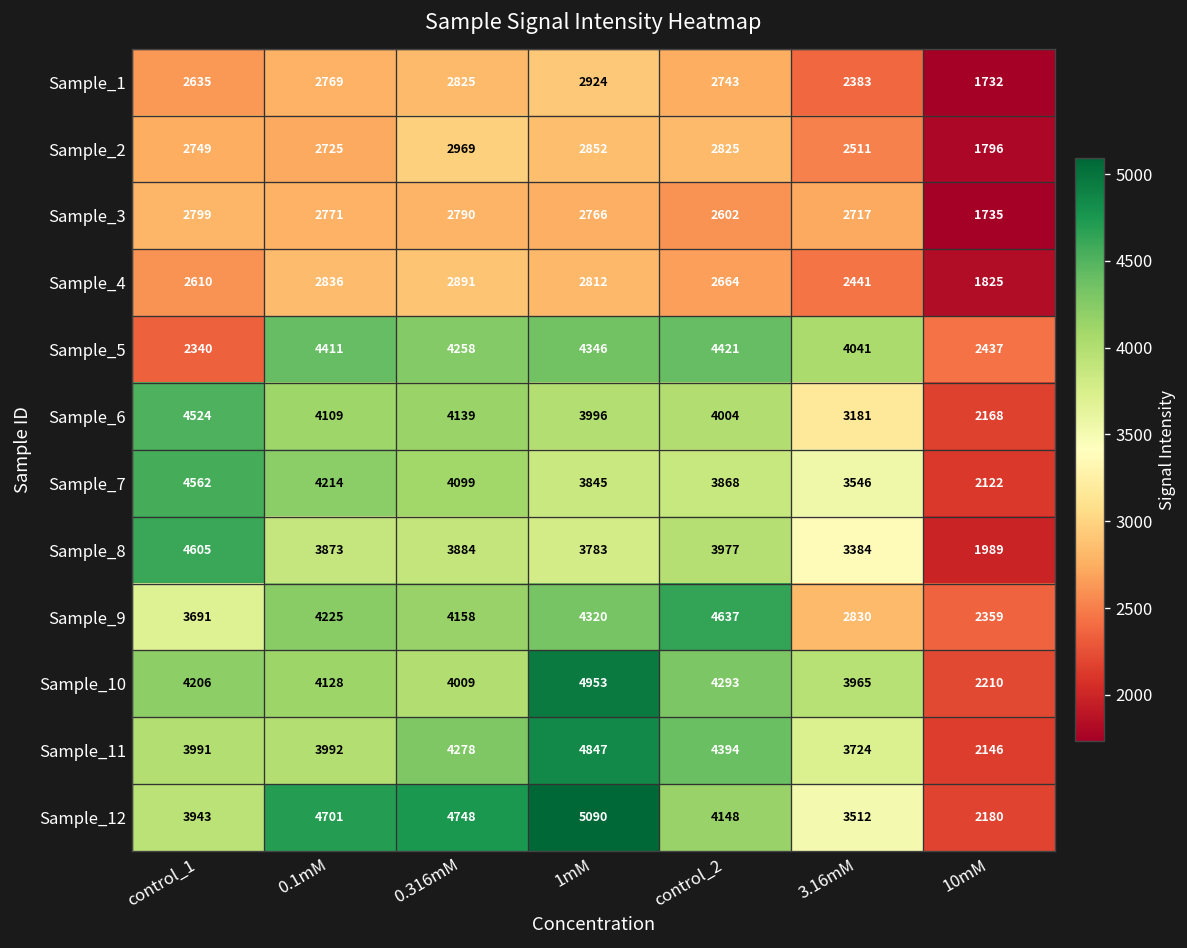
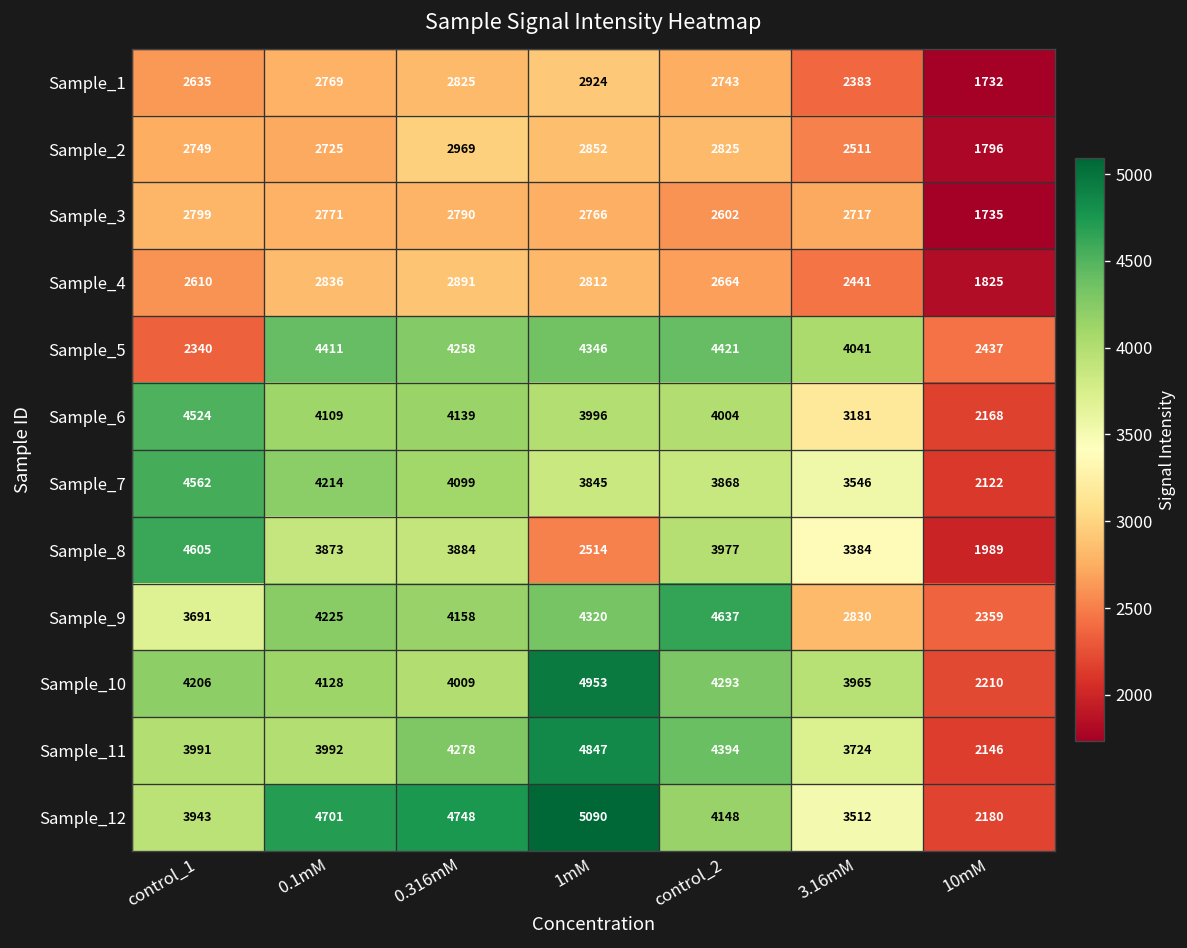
Sample_8, 1mM: 3783 -> 2514
